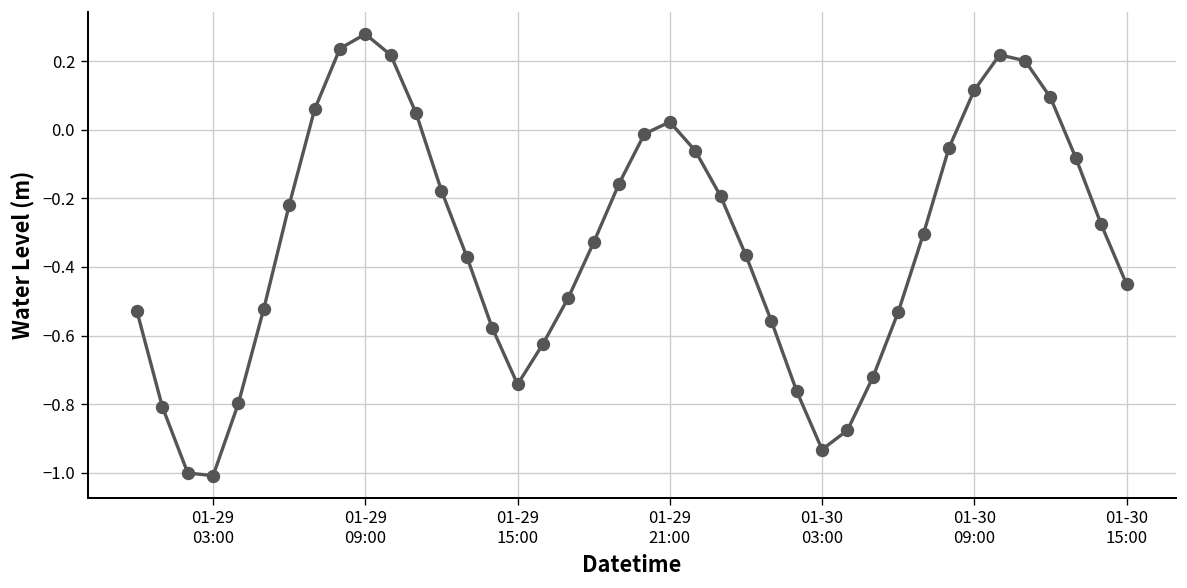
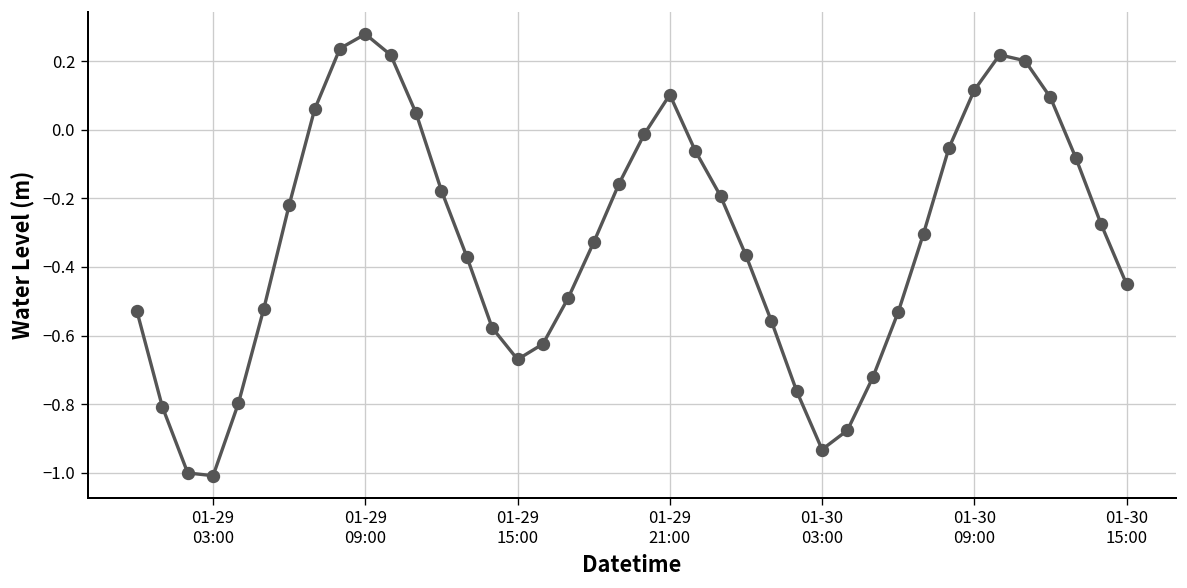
01-29 15:00: -0.74 -> -0.67
01-29 21:00: 0.02 -> 0.10
